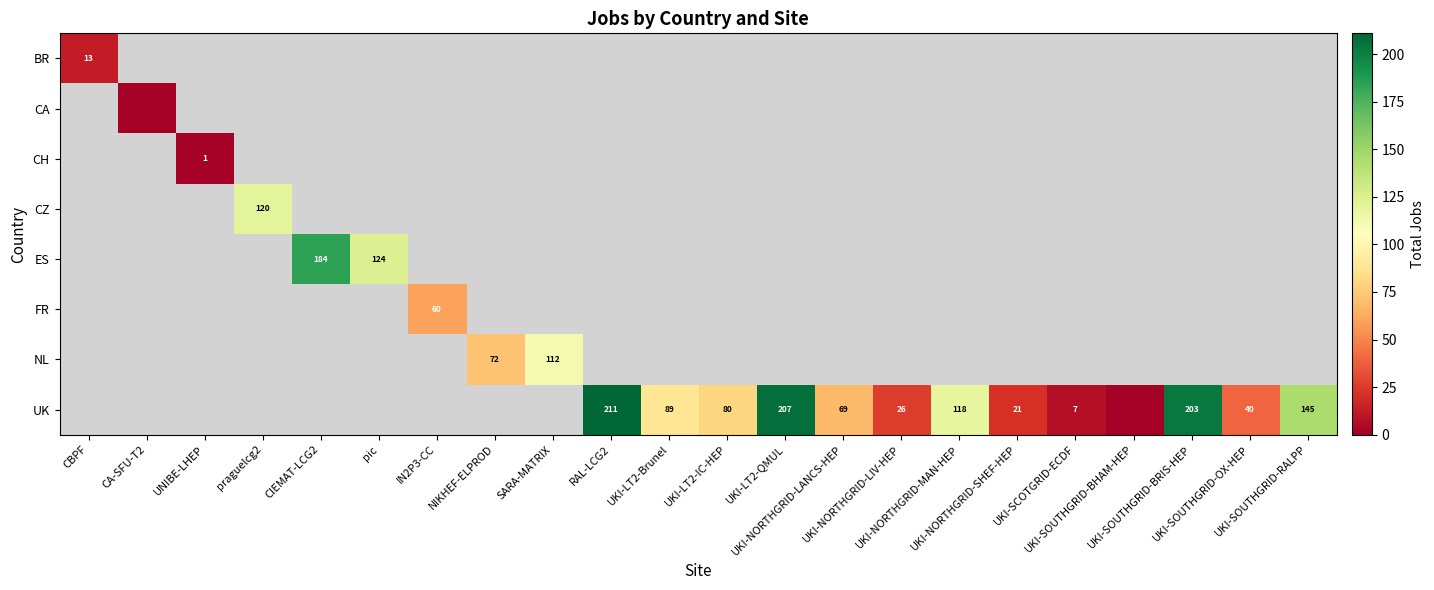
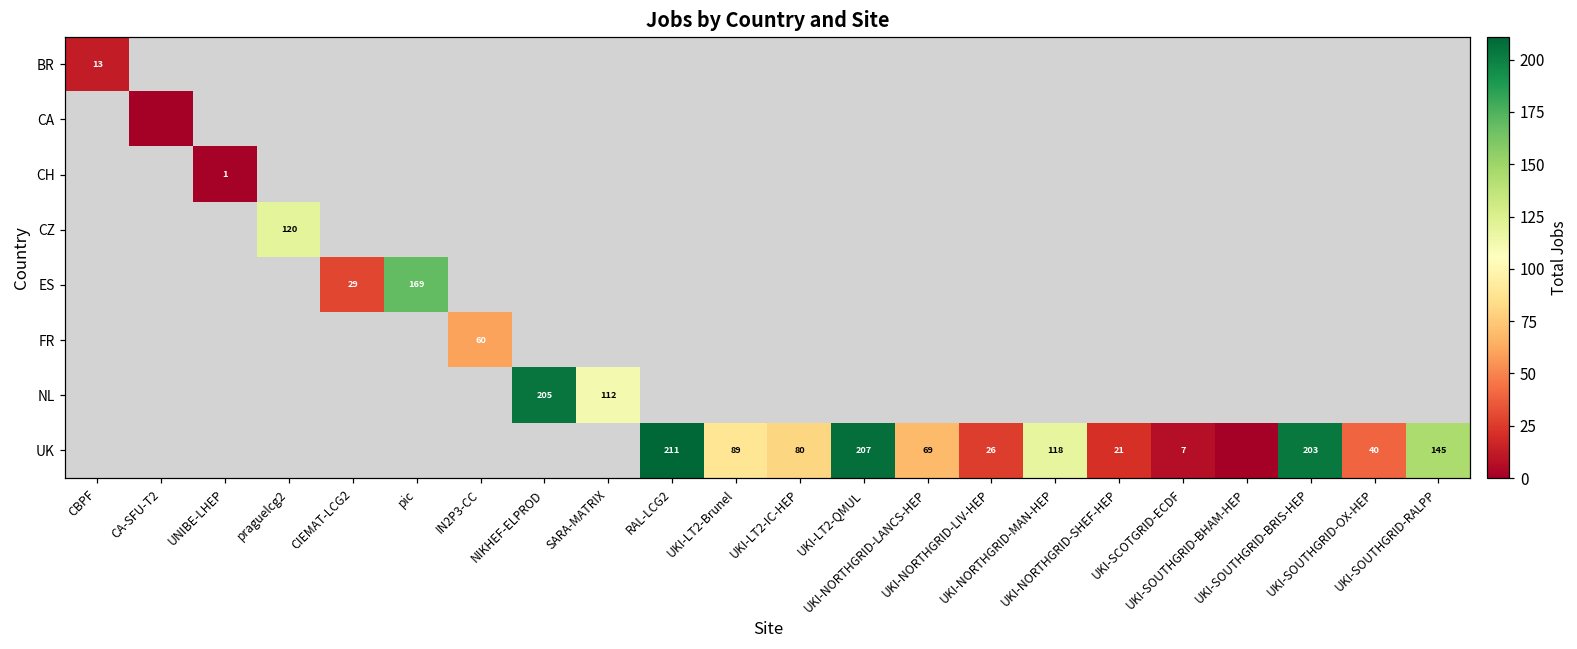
ES, CIEMAT-LCG2: 184 -> 29
ES, pic: 124 -> 169
NL, NIKHEF-ELPROD: 72 -> 205
